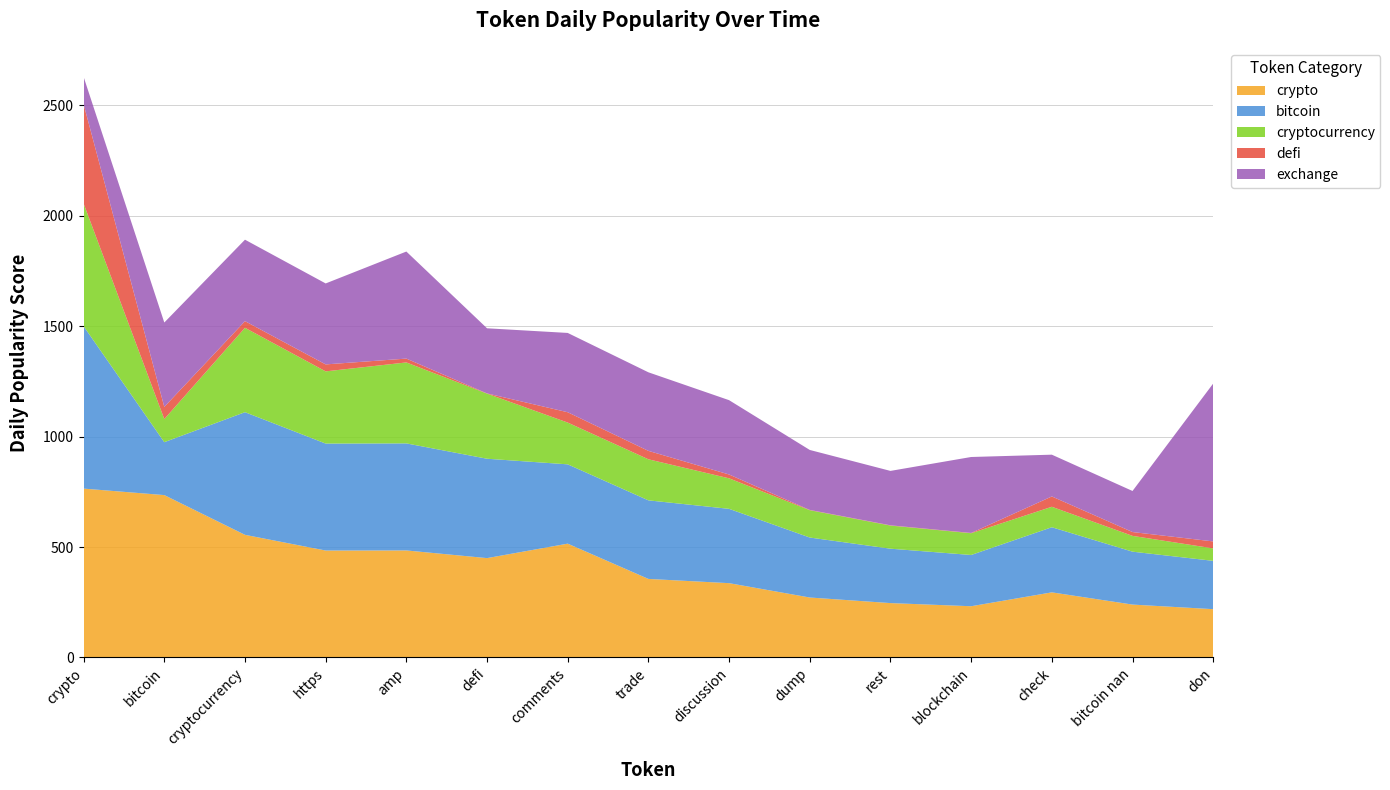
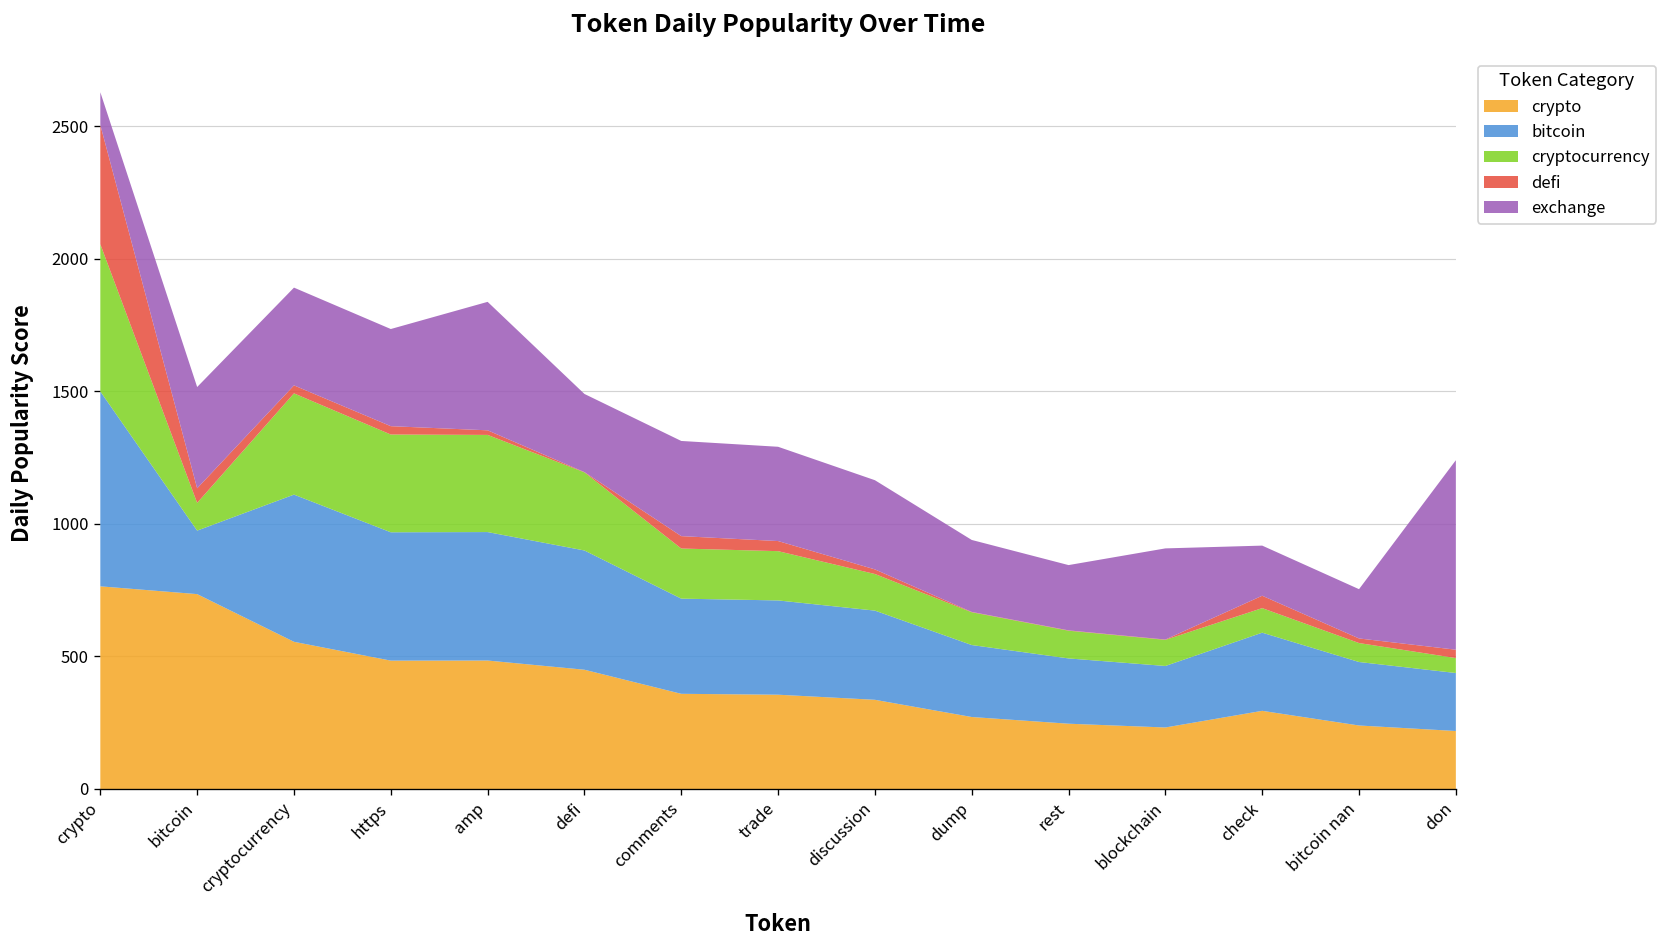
cryptocurrency, https: 330 -> 370
crypto, comments: 520 -> 360
